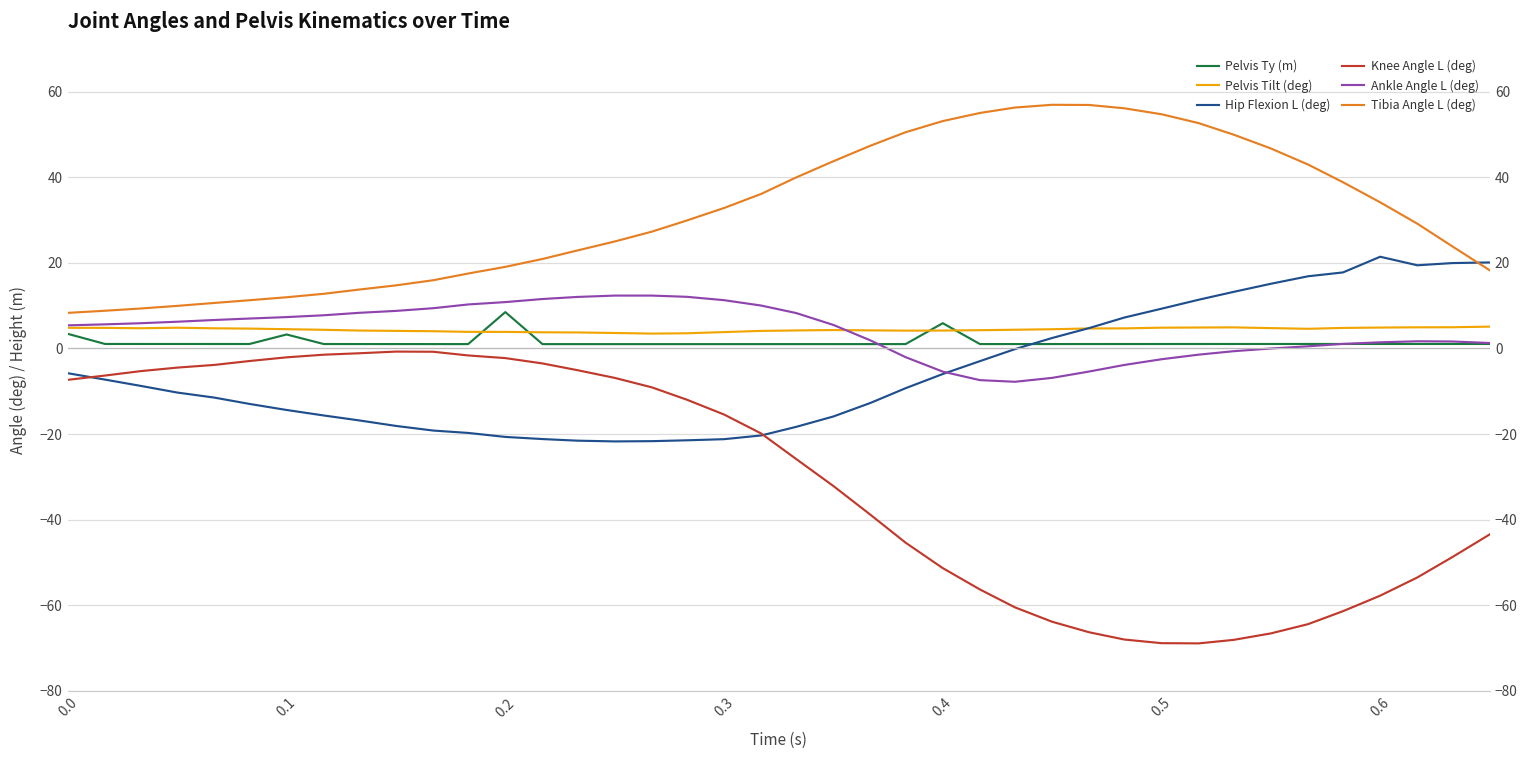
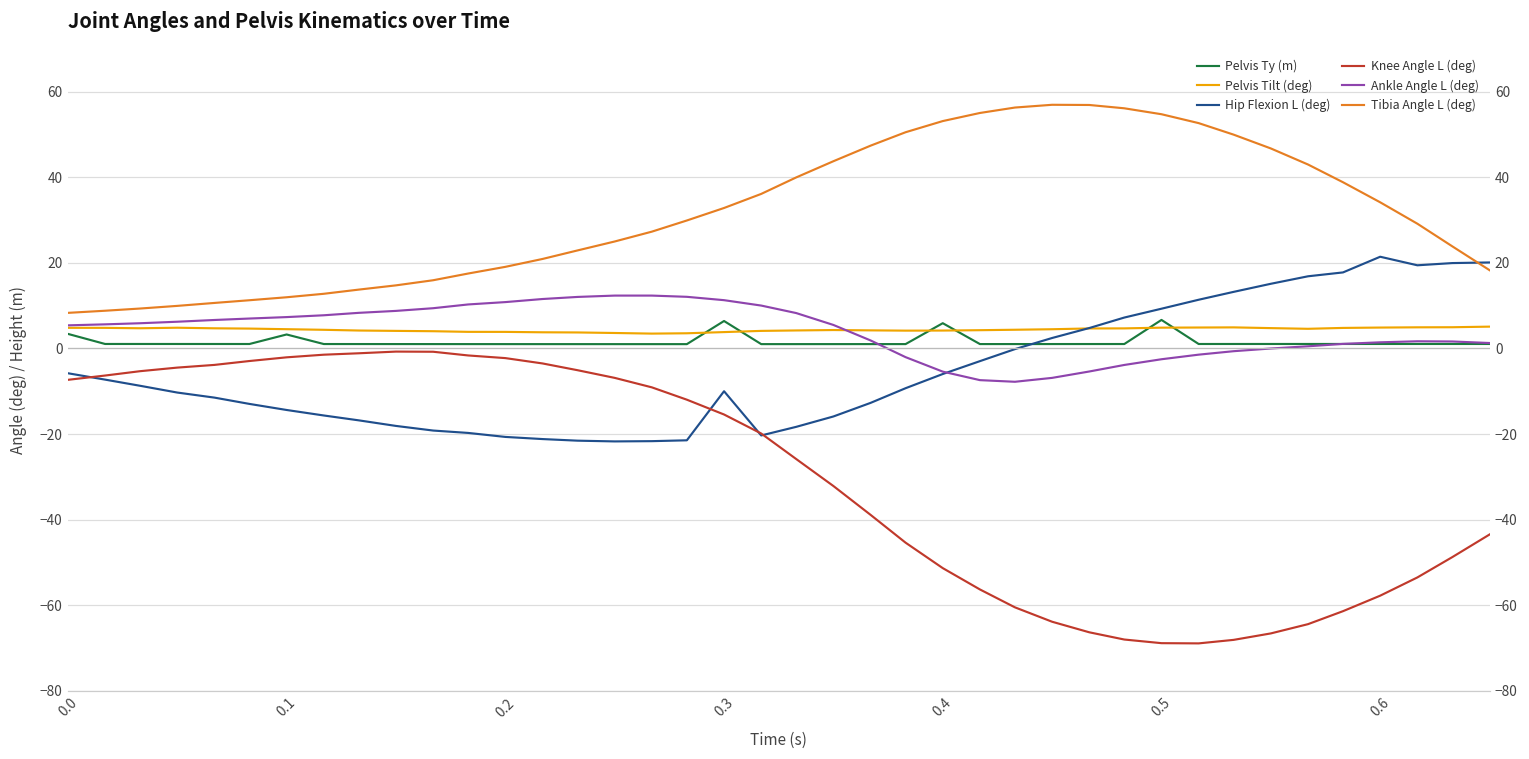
Pelvis Ty (m), 0.2: 8 -> 1
Pelvis Ty (m), 0.3: 1 -> 6
Hip Flexion L (deg), 0.3: -21 -> -10
Pelvis Ty (m), 0.5: 1 -> 7
